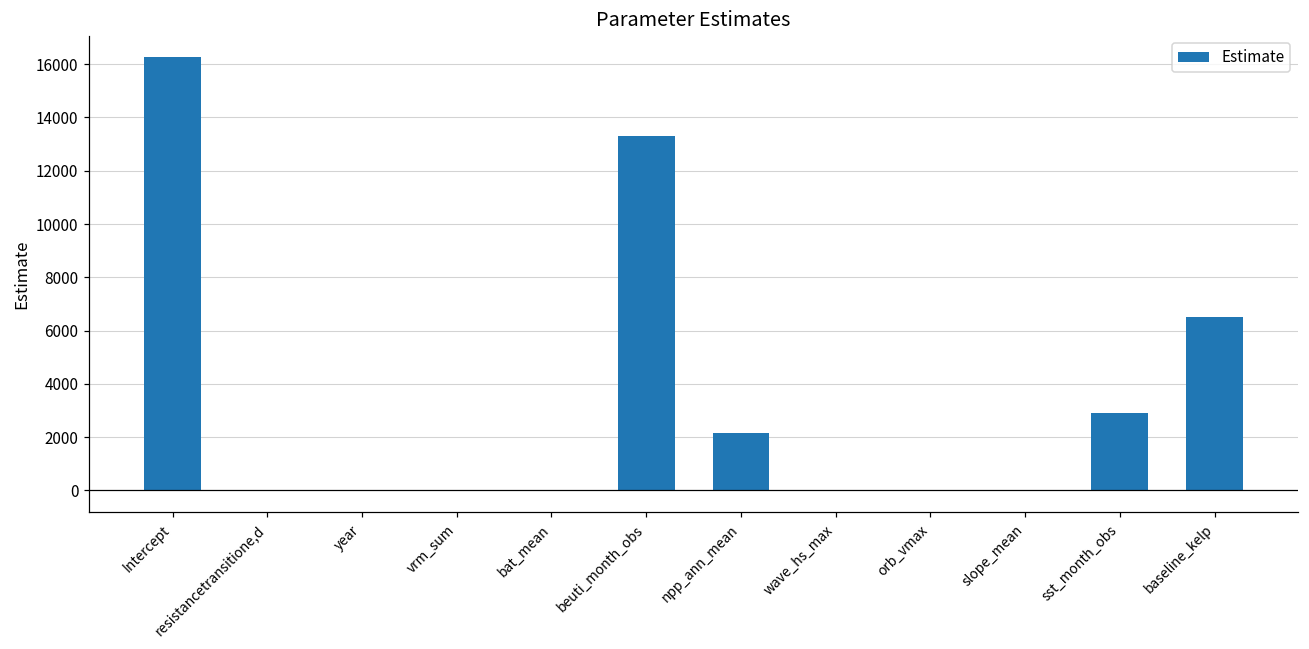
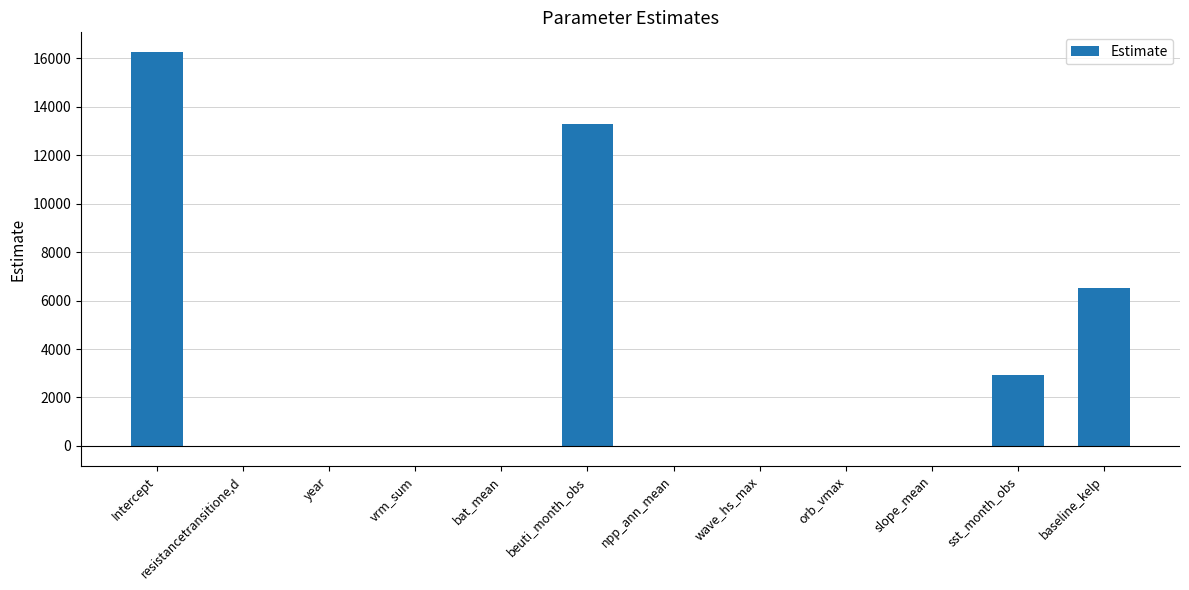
npp_ann_mean: 2200 -> 0
